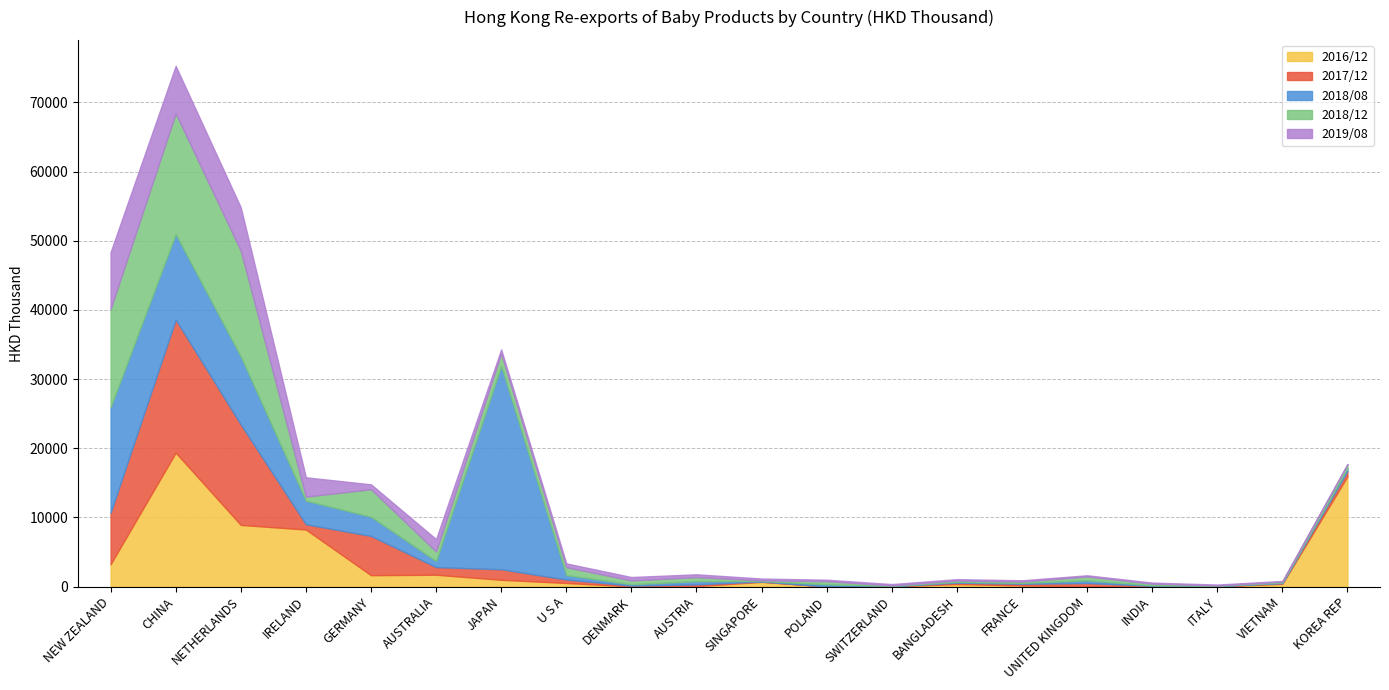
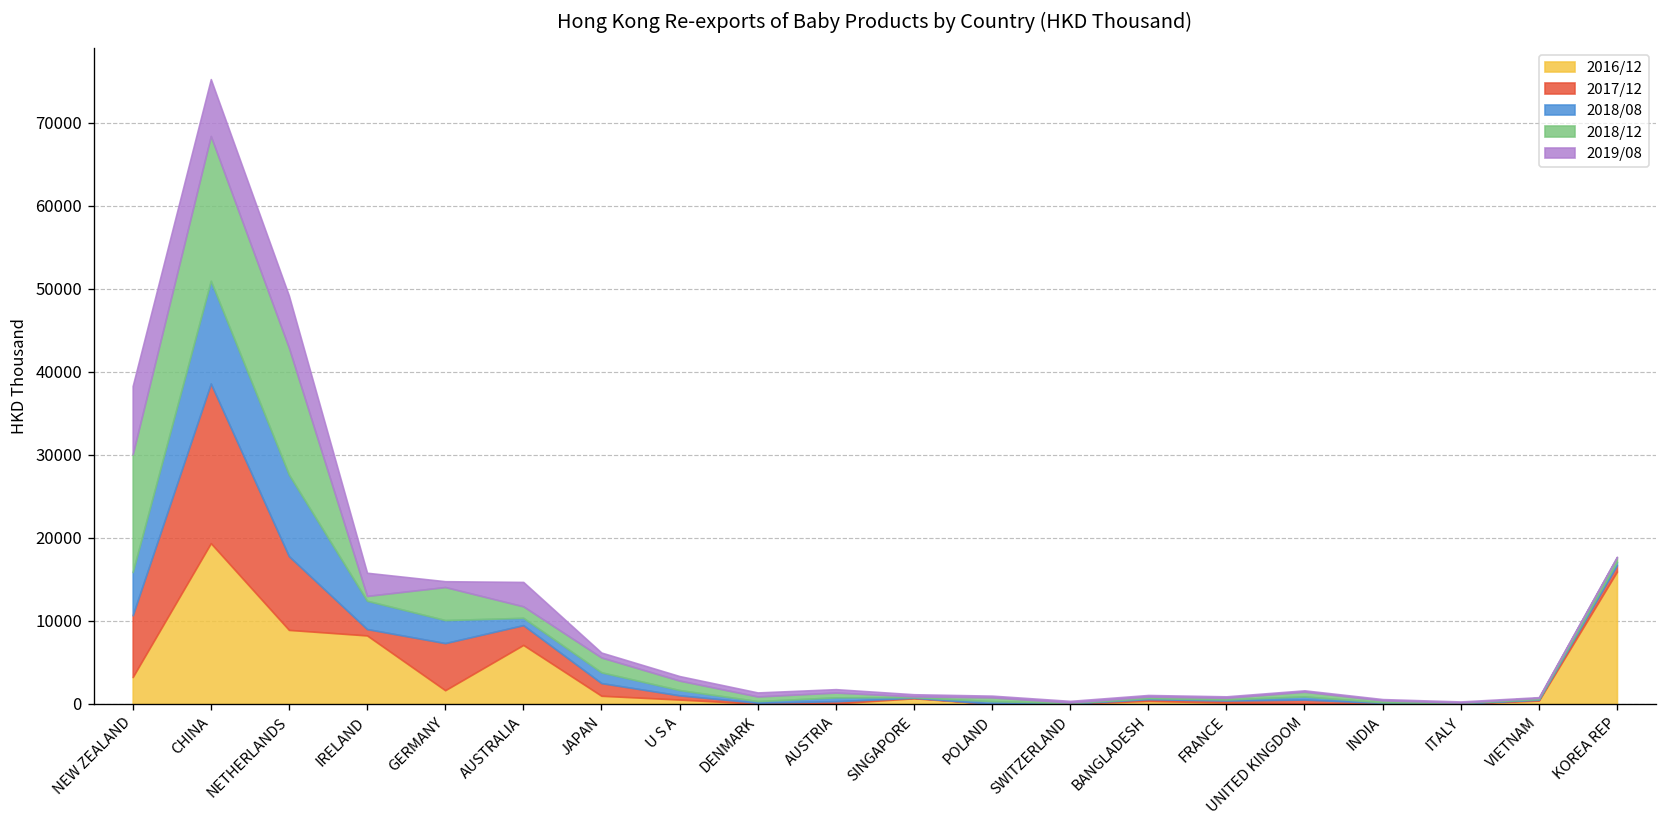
2018/08, NEW ZEALAND: 15000 -> 5000
2017/12, NETHERLANDS: 15000 -> 9000
2016/12, AUSTRALIA: 2000 -> 7000
2017/12, AUSTRALIA: 1000 -> 2000
2019/08, AUSTRALIA: 2000 -> 3000
2018/08, JAPAN: 29000 -> 1000
